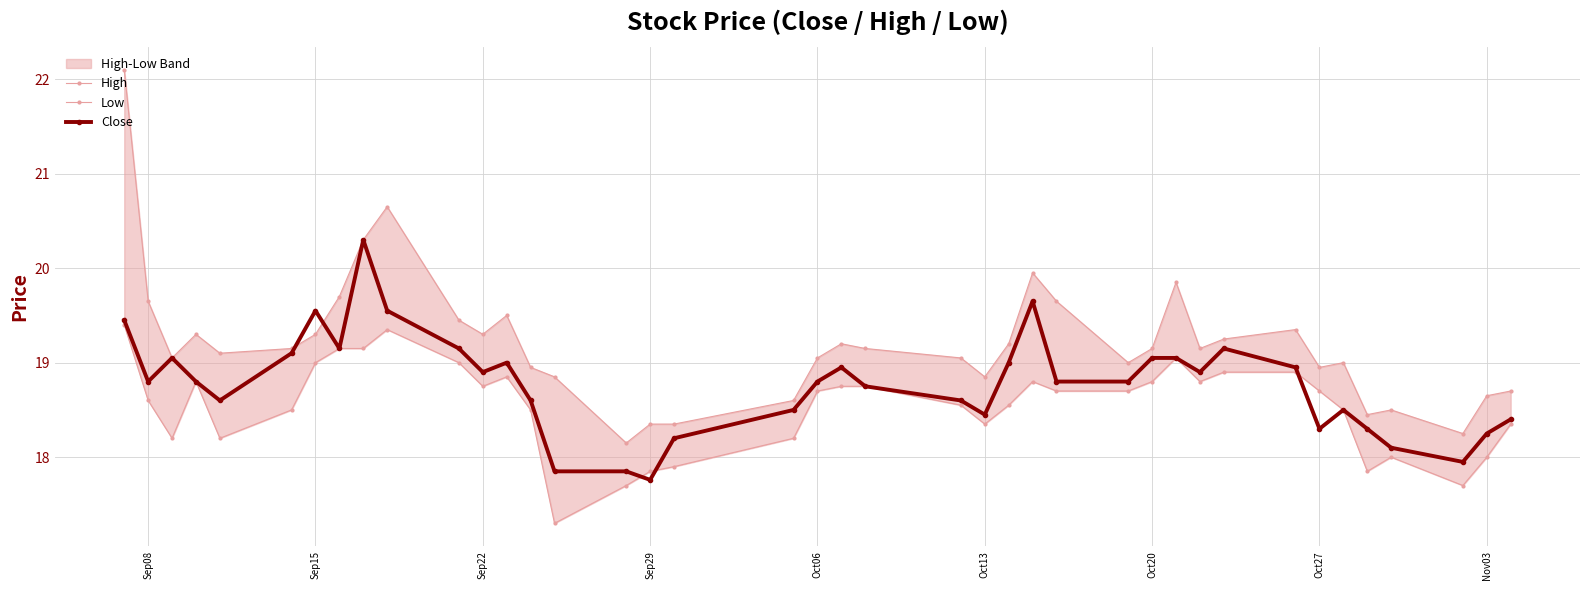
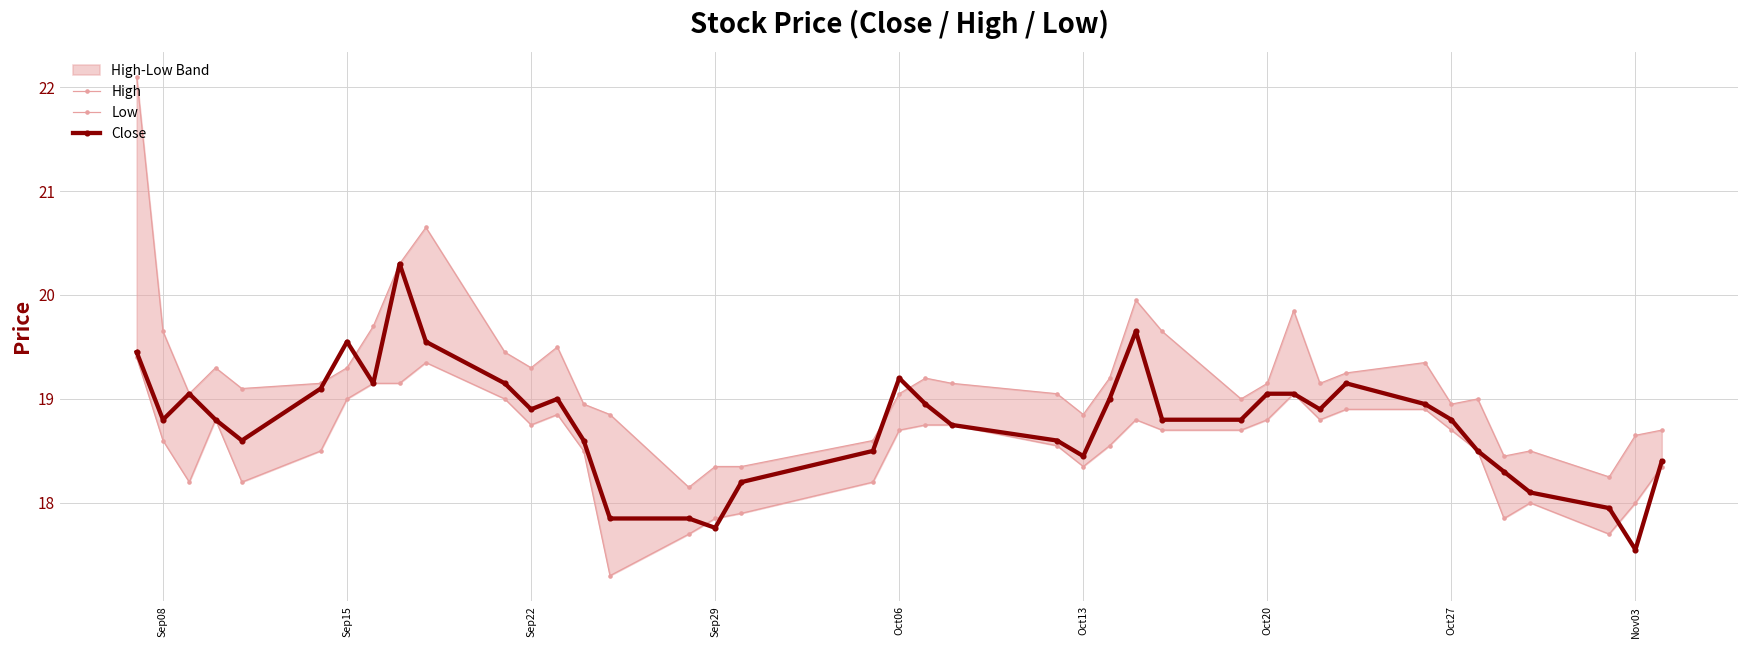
Close, Oct06: 18.8 -> 19.2
Close, Oct27: 18.3 -> 18.8
Close, Nov03: 18.3 -> 17.6
